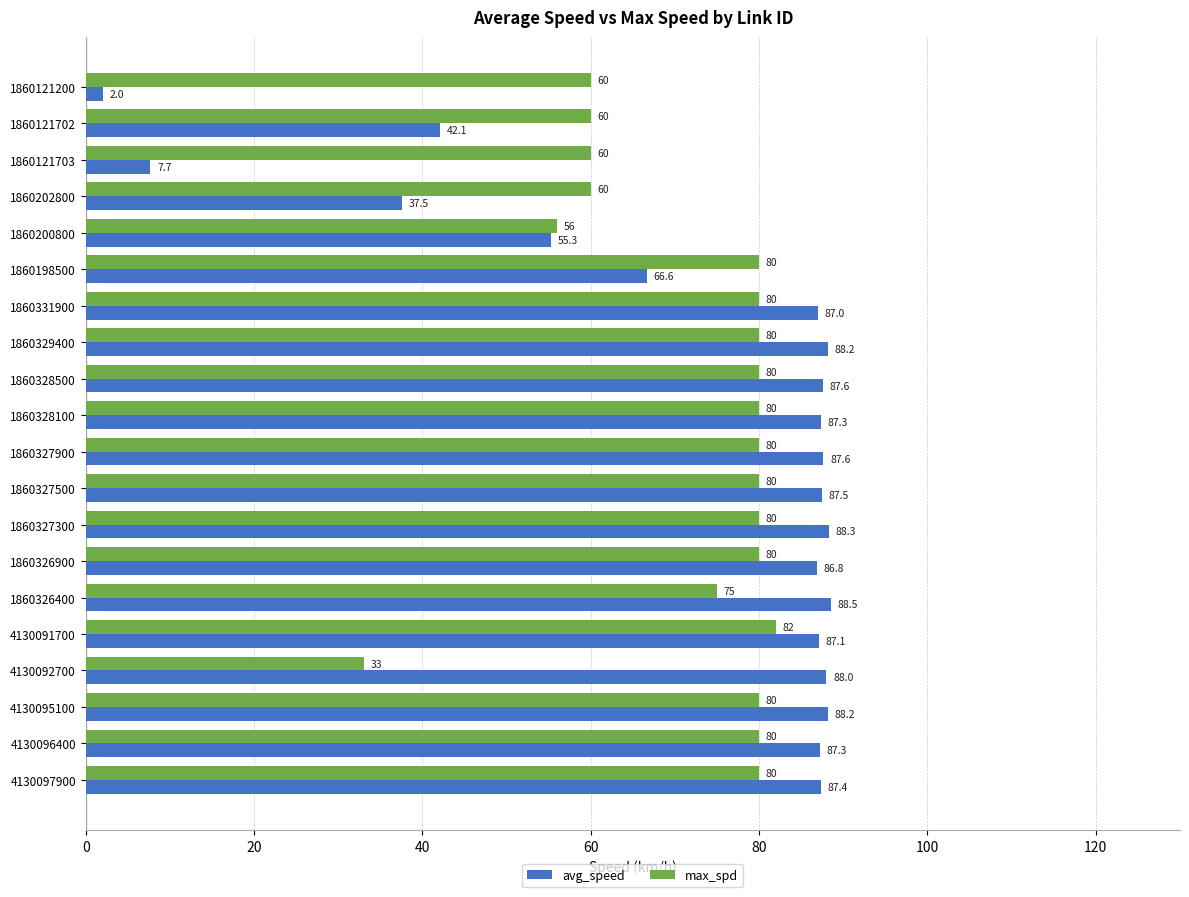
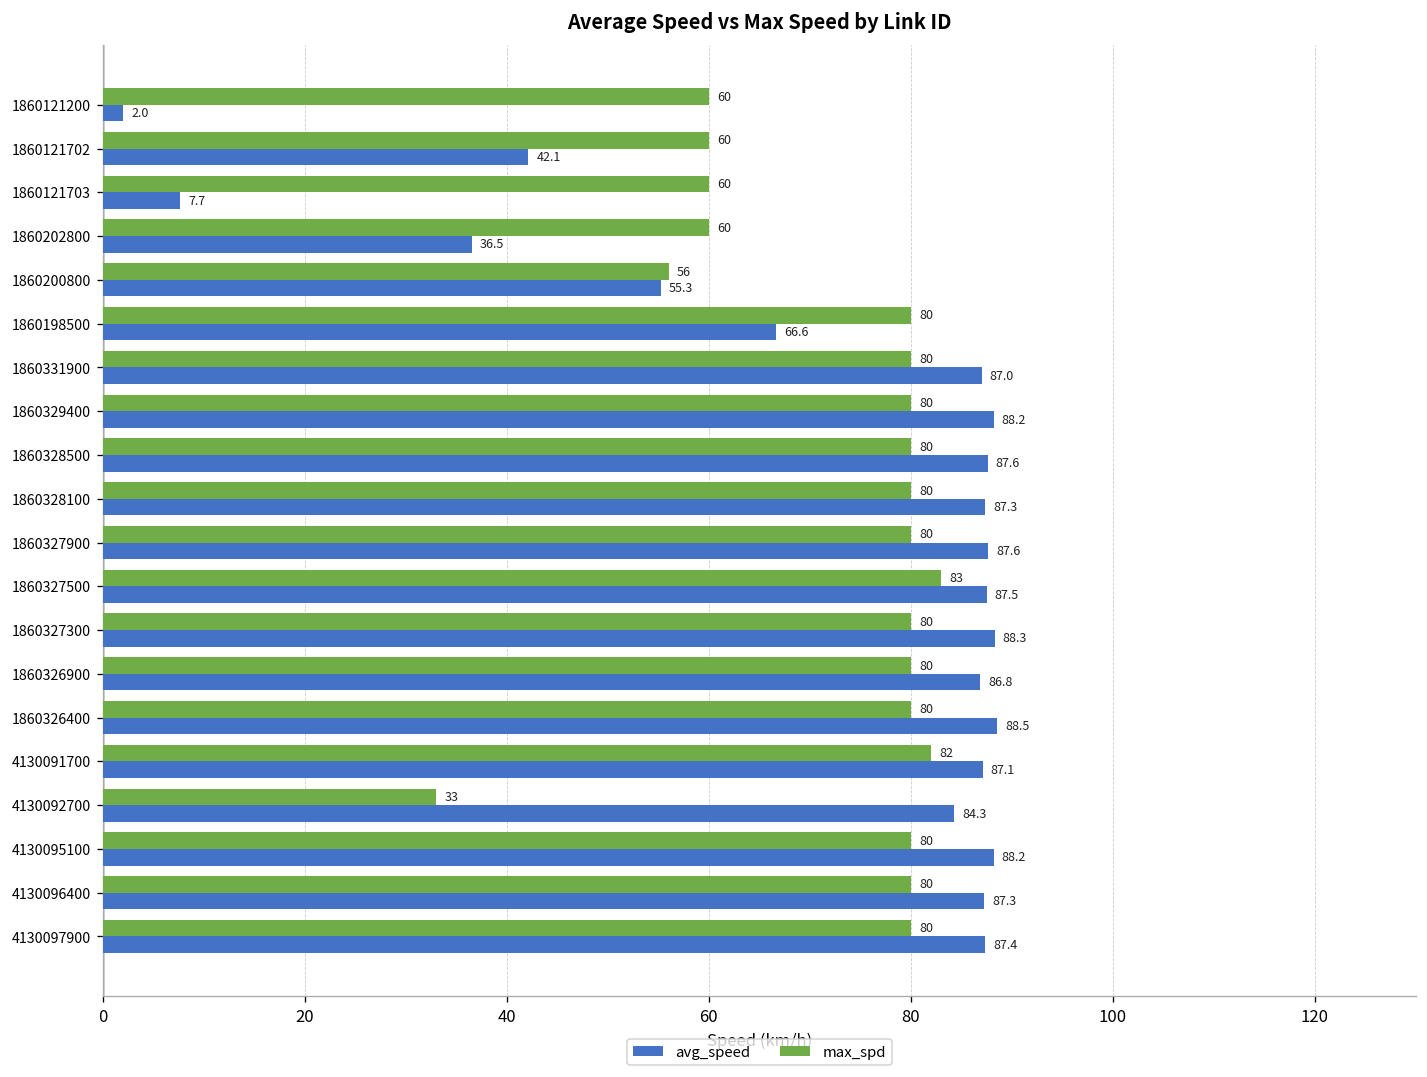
avg_speed, 1860202800: 37.5 -> 36.5
max_spd, 1860327500: 80 -> 83
max_spd, 1860326400: 75 -> 80
avg_speed, 4130092700: 88.0 -> 84.3
